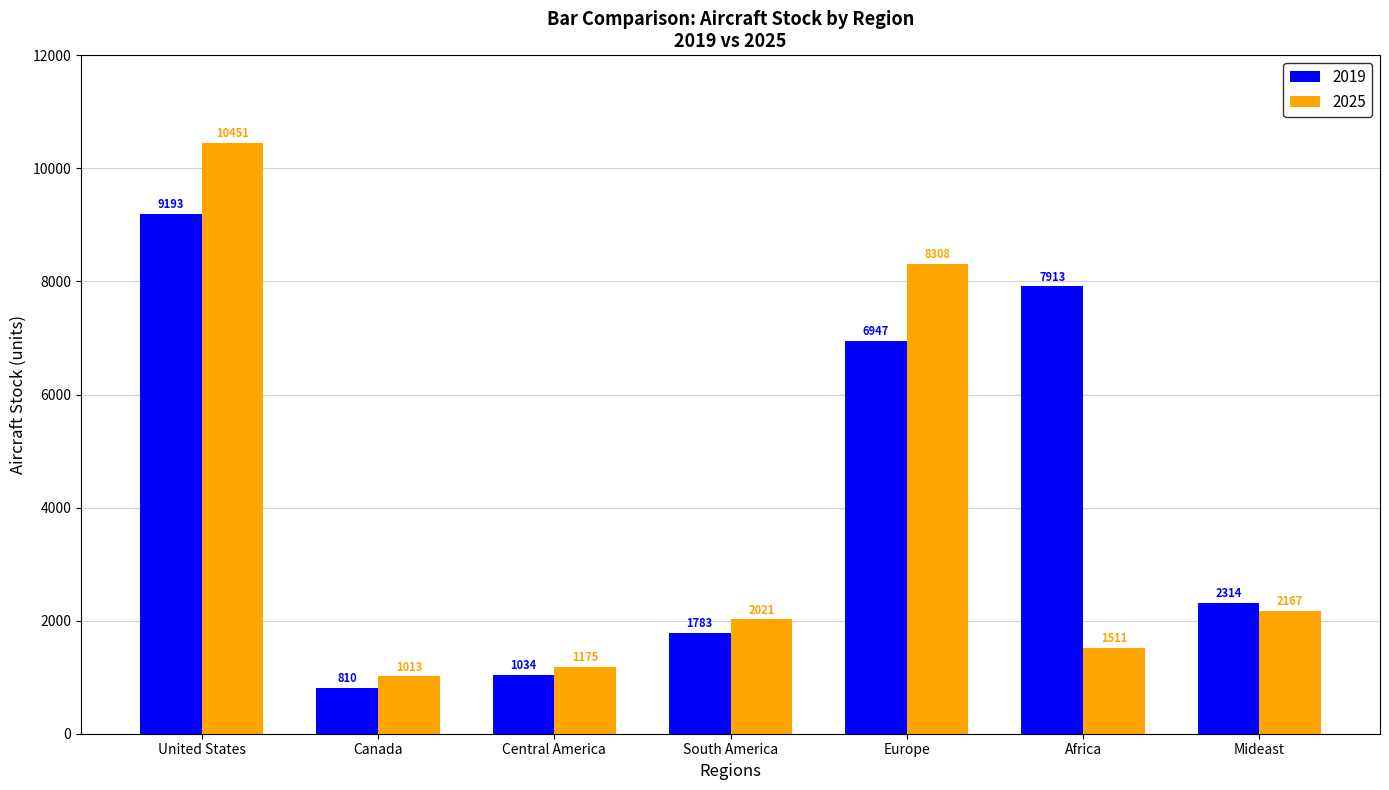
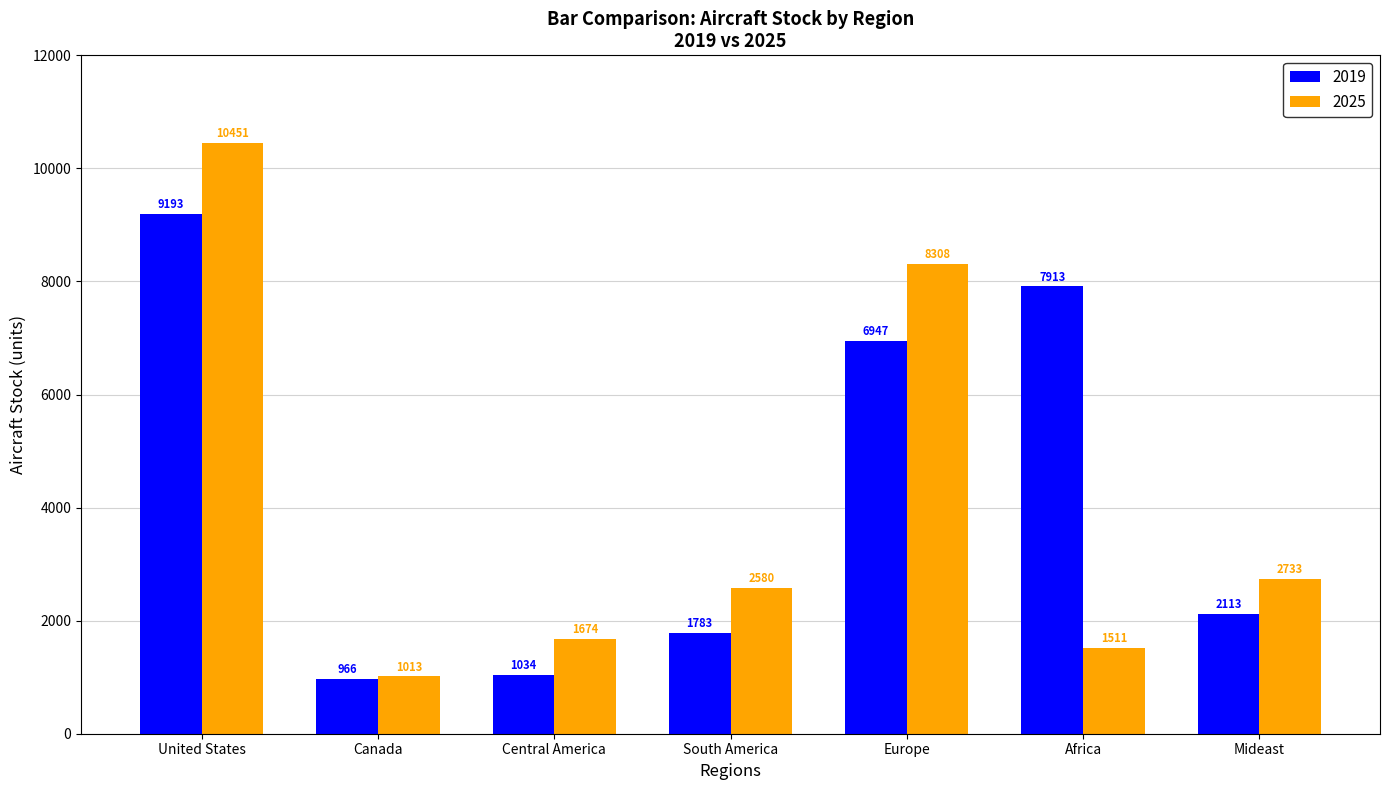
2019, Canada: 810 -> 966
2025, Central America: 1175 -> 1674
2025, South America: 2021 -> 2580
2019, Mideast: 2314 -> 2113
2025, Mideast: 2167 -> 2733
